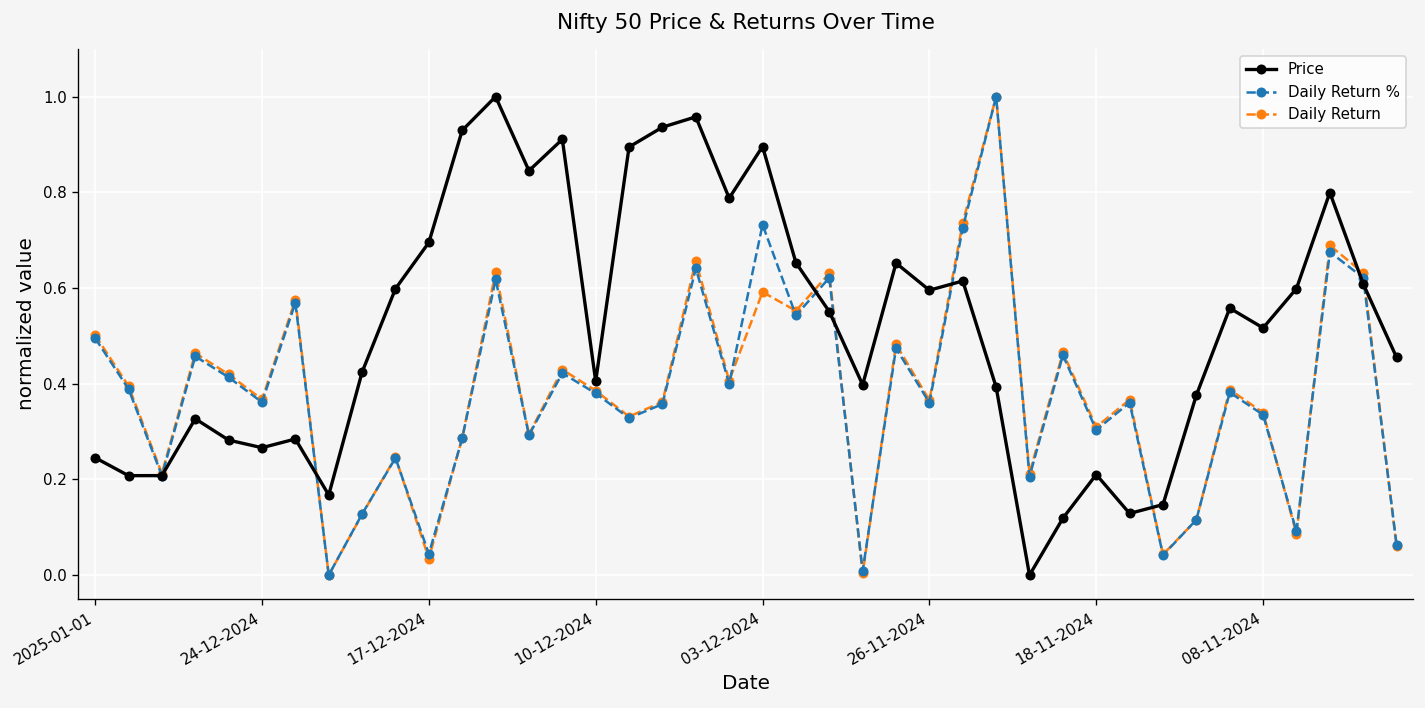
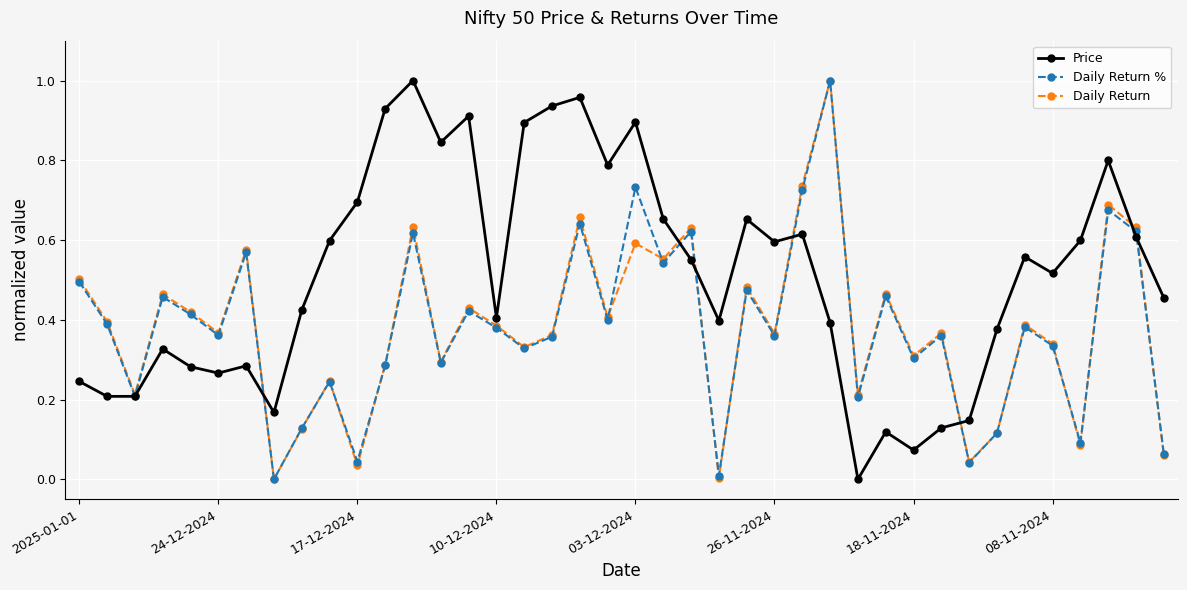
Price, 18-11-2024: 0.21 -> 0.07
